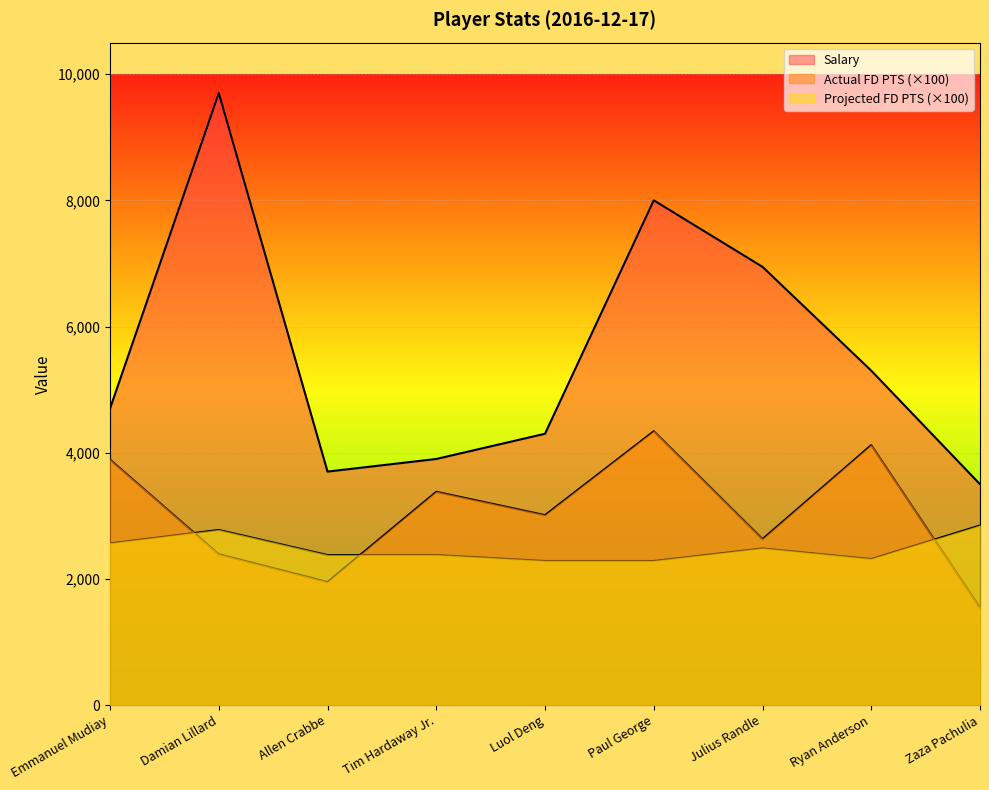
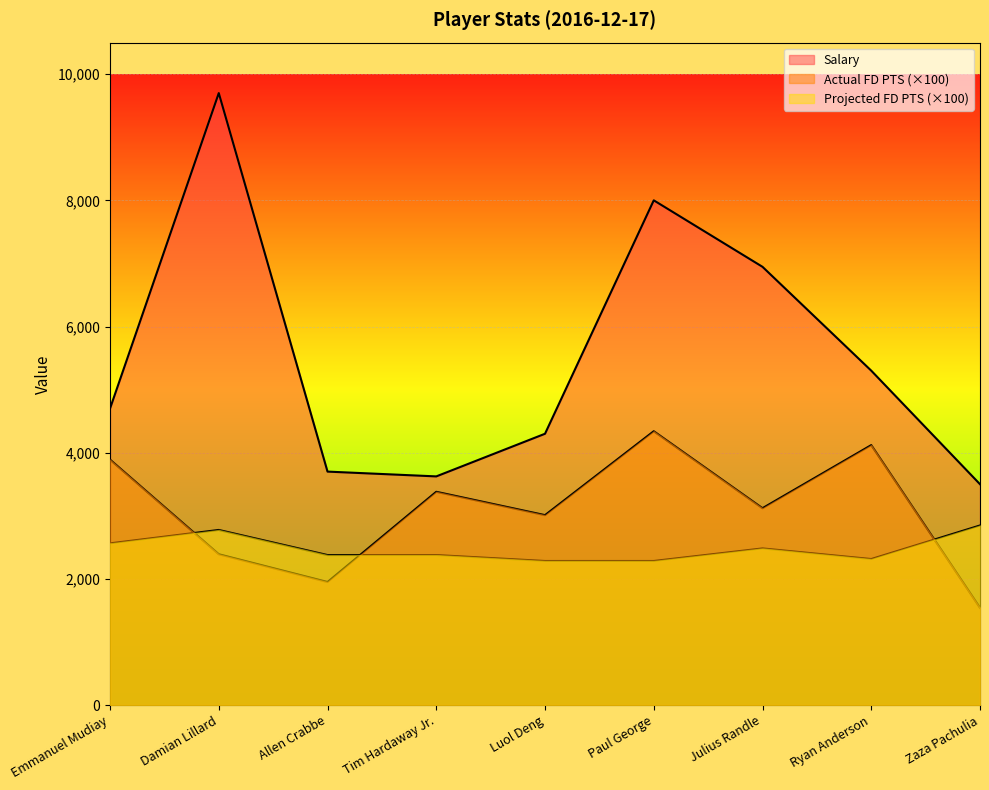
Salary, Tim Hardaway Jr.: 3,900 -> 3,600
Actual FD PTS (×100), Julius Randle: 2,600 -> 3,100
